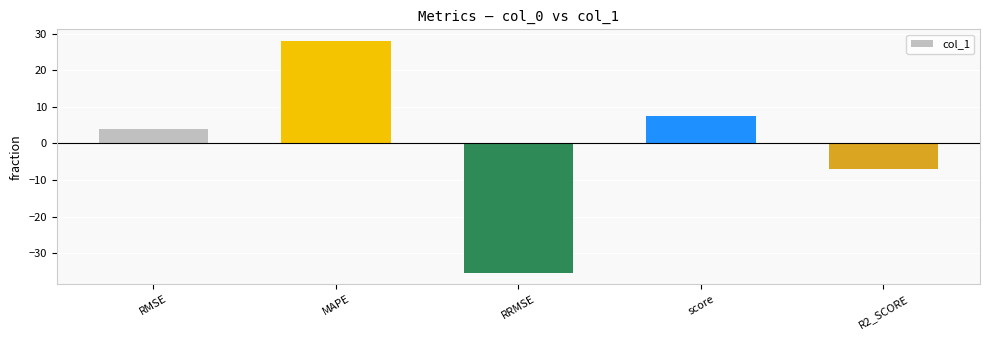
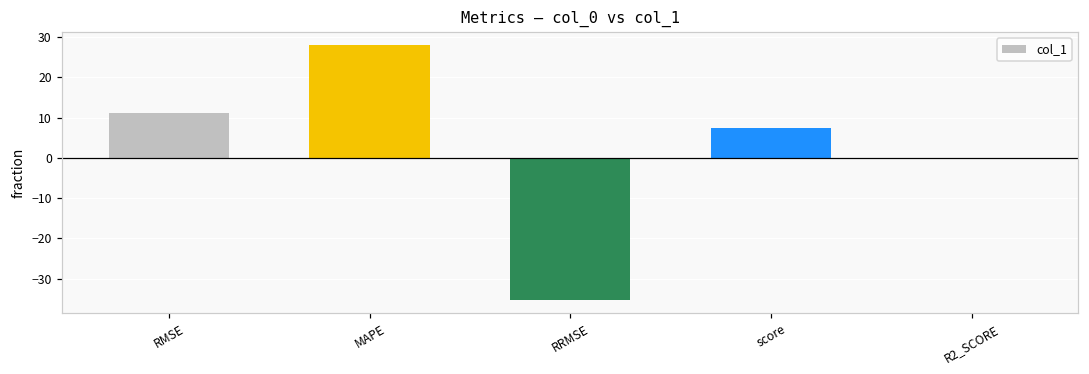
RMSE: 4 -> 11
R2_SCORE: -7 -> 0
